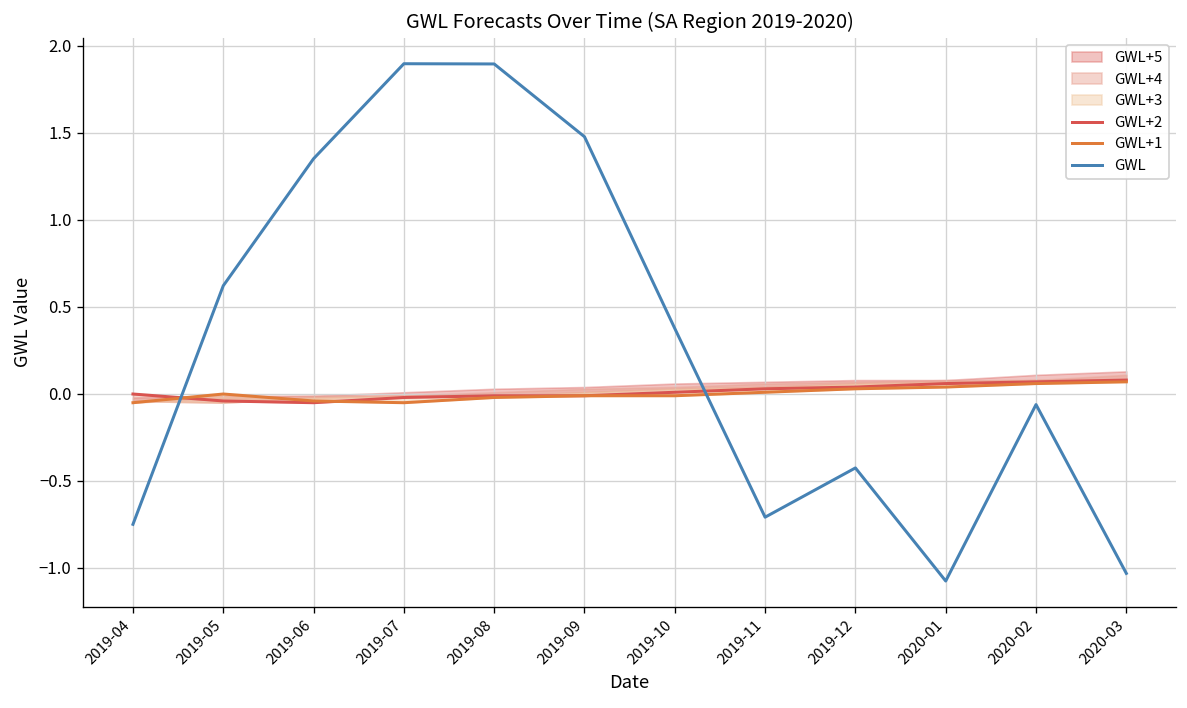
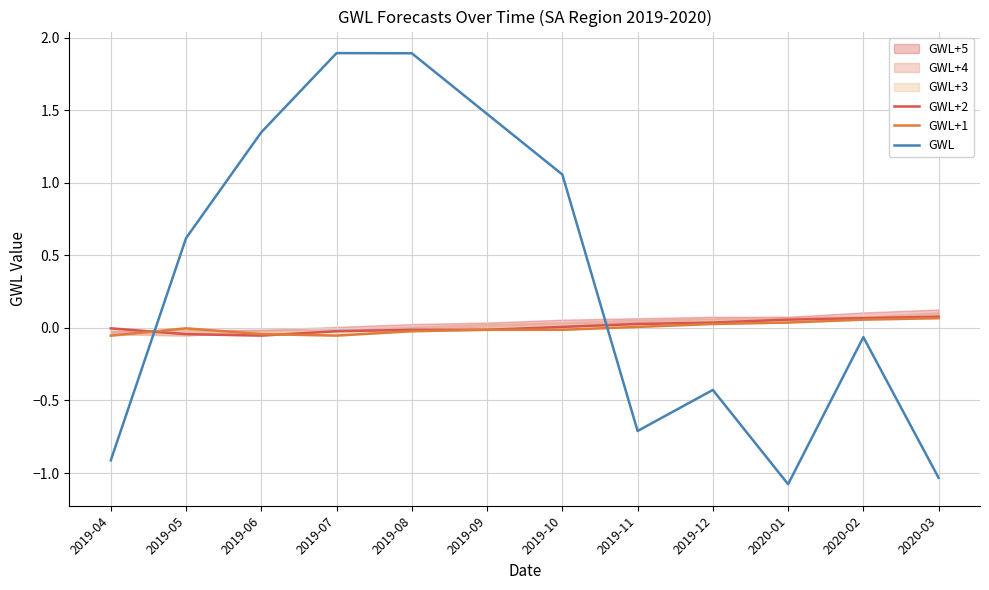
GWL, 2019-04: -0.75 -> -0.91
GWL, 2019-10: 0.37 -> 1.06
